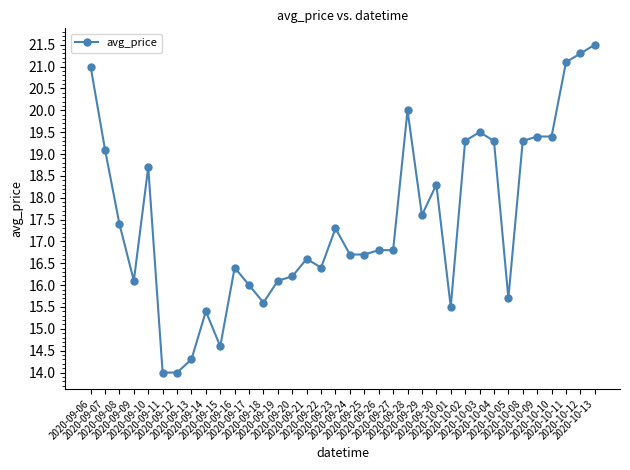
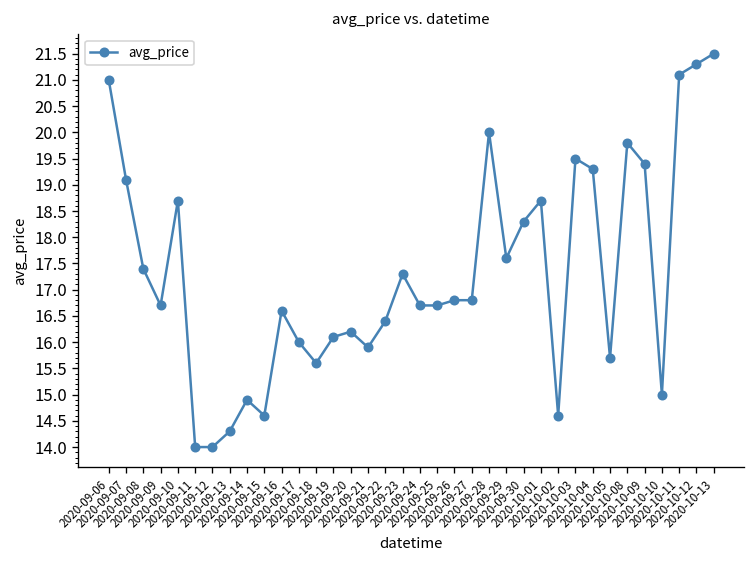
2020-09-09: 16.1 -> 16.7
2020-09-14: 15.4 -> 14.9
2020-09-16: 16.4 -> 16.6
2020-09-21: 16.6 -> 15.9
2020-10-01: 15.5 -> 18.7
2020-10-02: 19.3 -> 14.6
2020-10-08: 19.3 -> 19.8
2020-10-10: 19.4 -> 15.0
